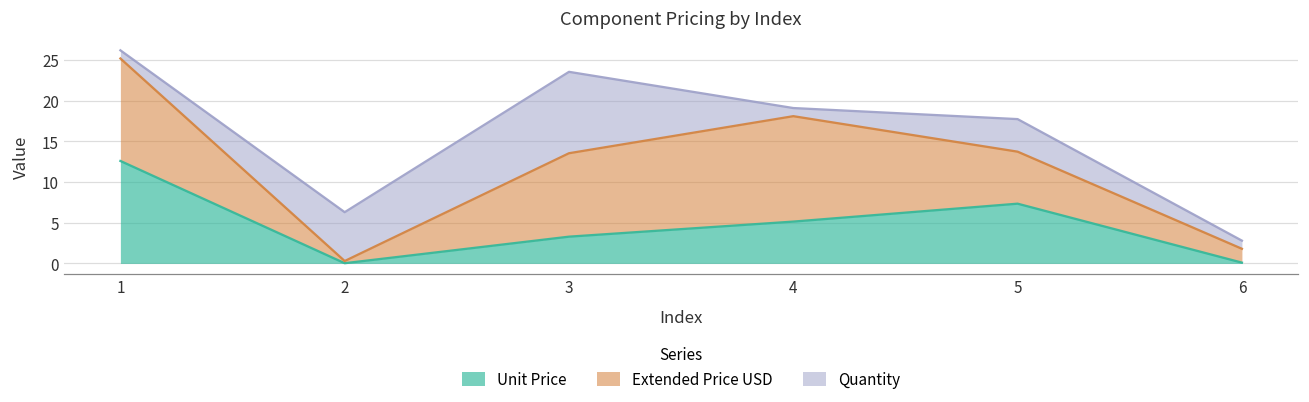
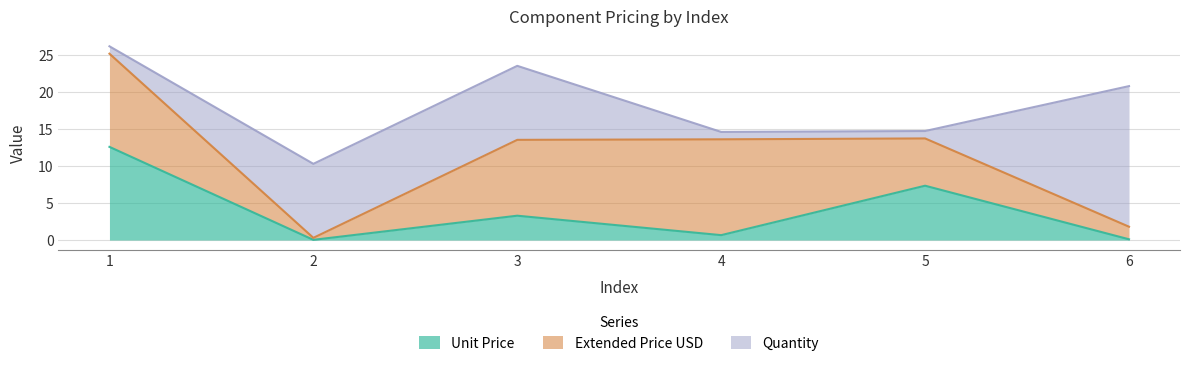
Quantity, 2: 6 -> 10
Unit Price, 4: 5 -> 1
Quantity, 5: 4 -> 1
Quantity, 6: 1 -> 19
